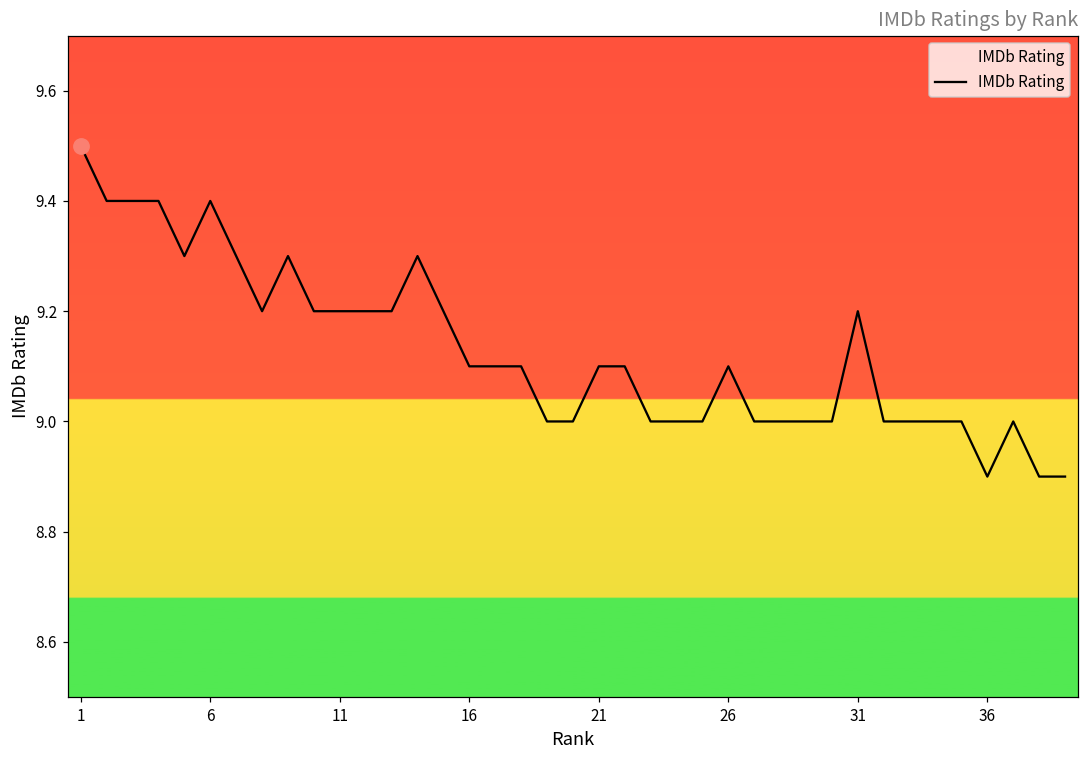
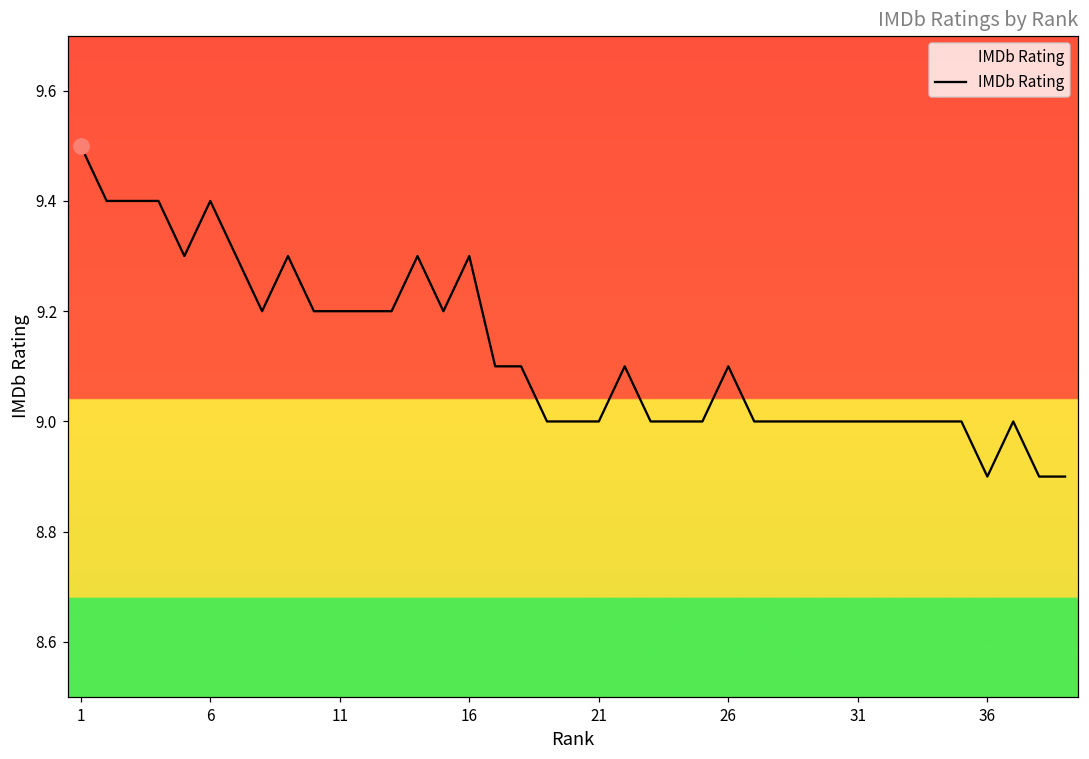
IMDb Rating, 16: 9.1 -> 9.3
IMDb Rating, 21: 9.1 -> 9.0
IMDb Rating, 31: 9.2 -> 9.0
